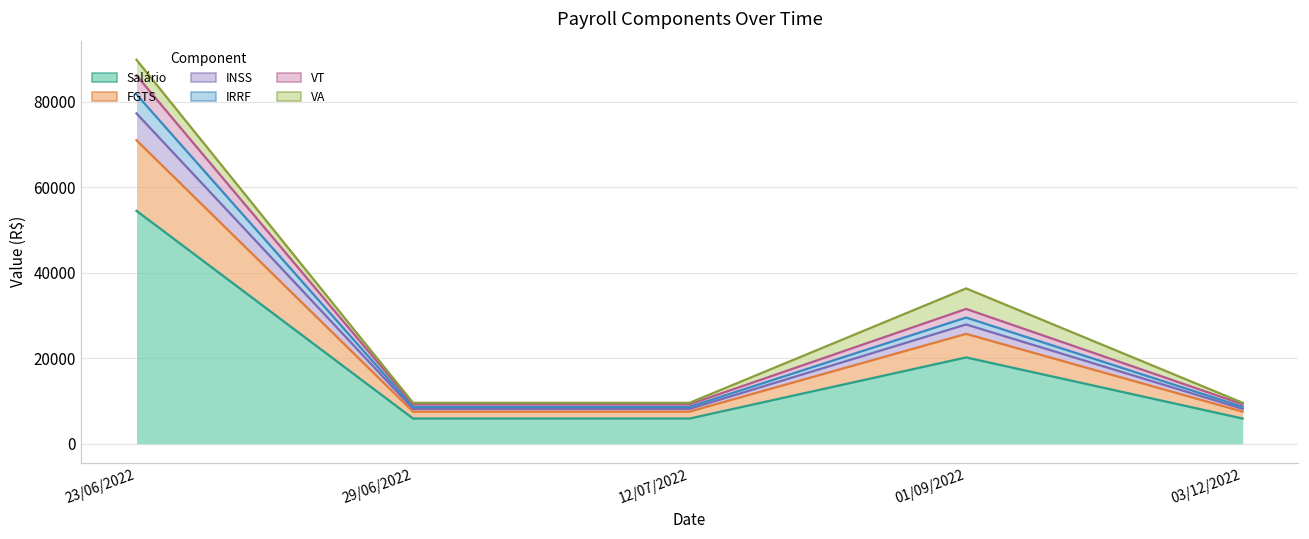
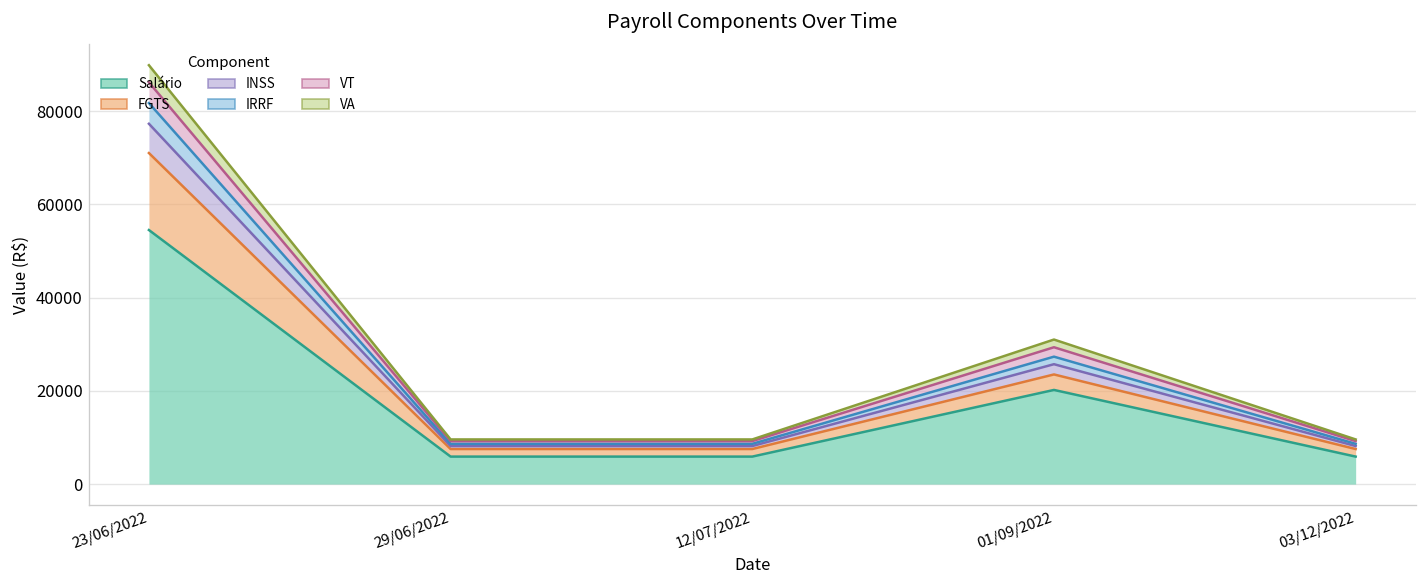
FGTS, 01/09/2022: 6000 -> 3000
VA, 01/09/2022: 5000 -> 2000
